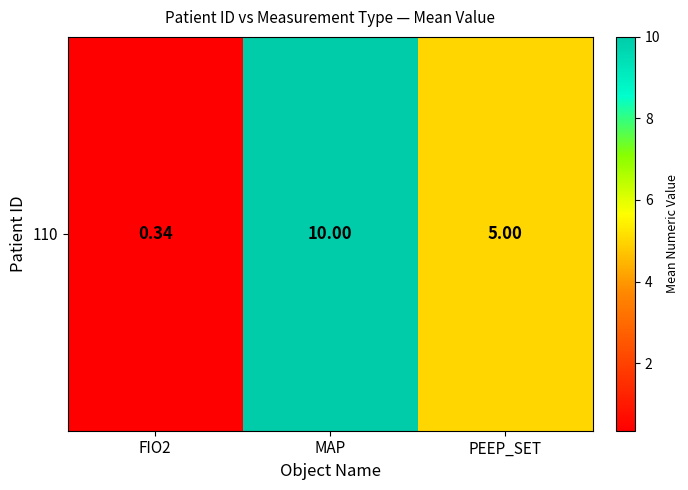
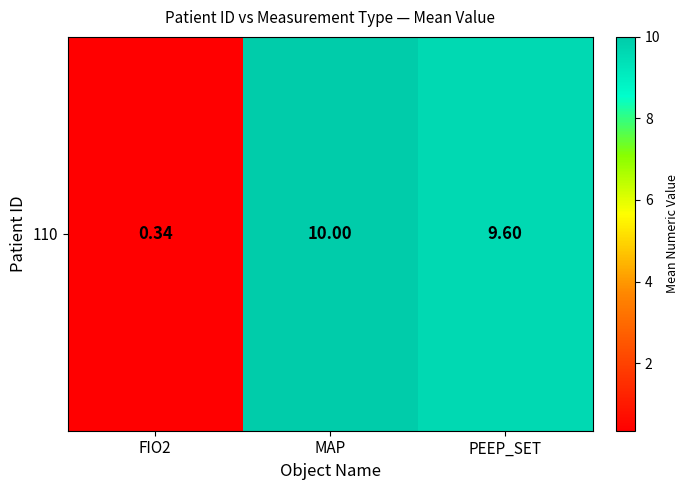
110, PEEP_SET: 5.00 -> 9.60
